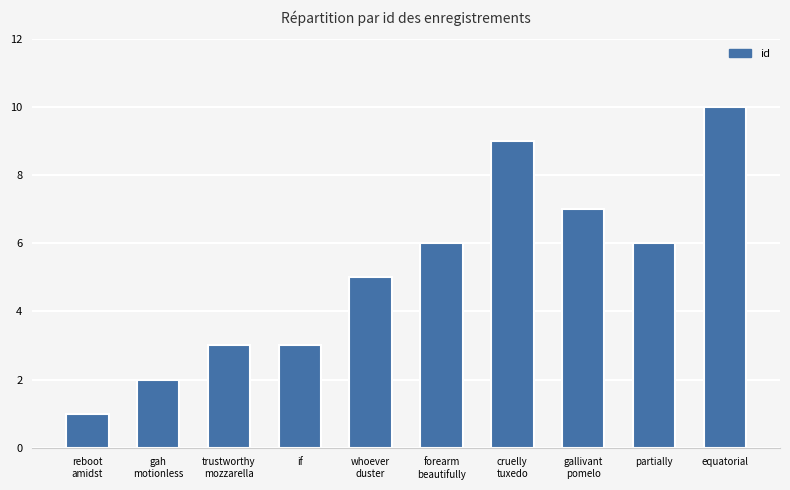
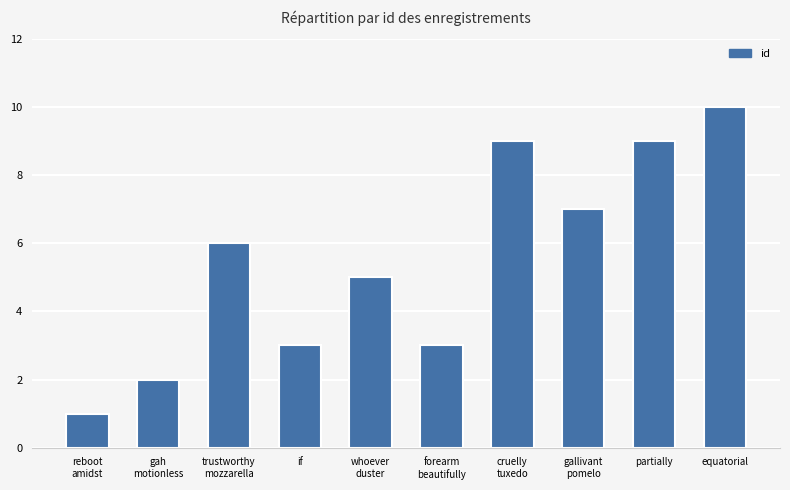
trustworthy mozzarella: 3 -> 6
forearm beautifully: 6 -> 3
partially: 6 -> 9
